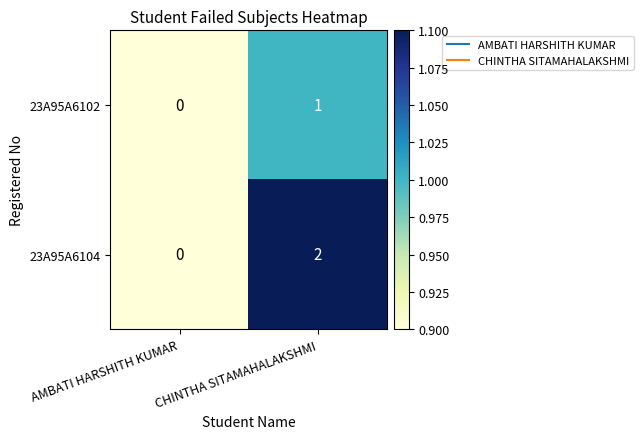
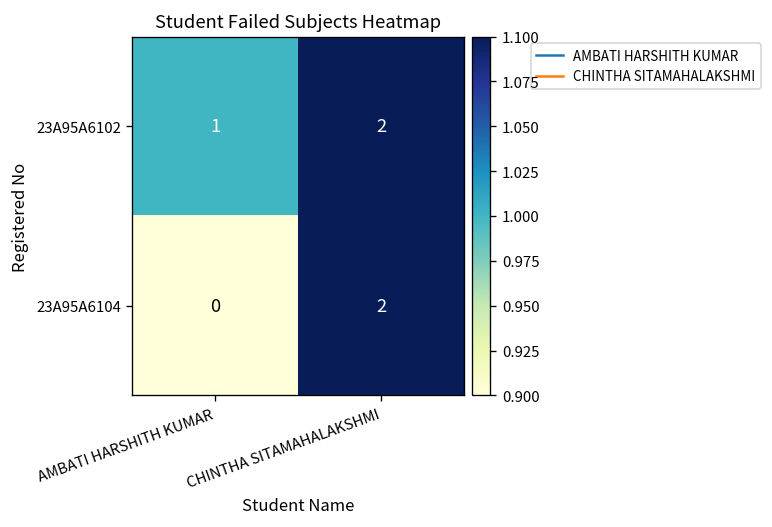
23A95A6102, AMBATI HARSHITH KUMAR: 0 -> 1
23A95A6102, CHINTHA SITAMAHALAKSHMI: 1 -> 2
